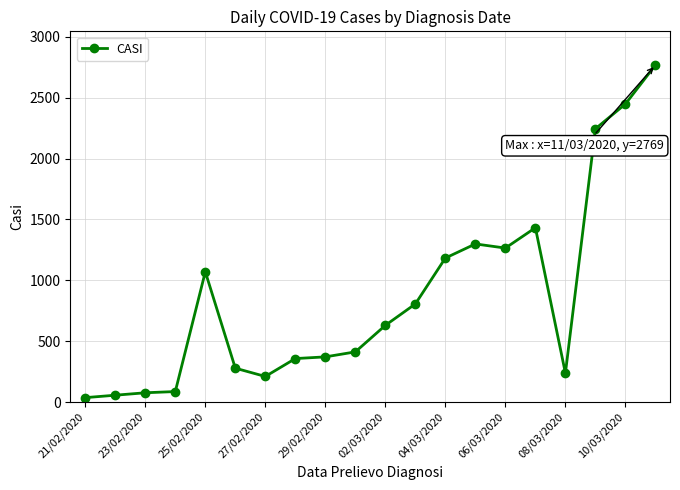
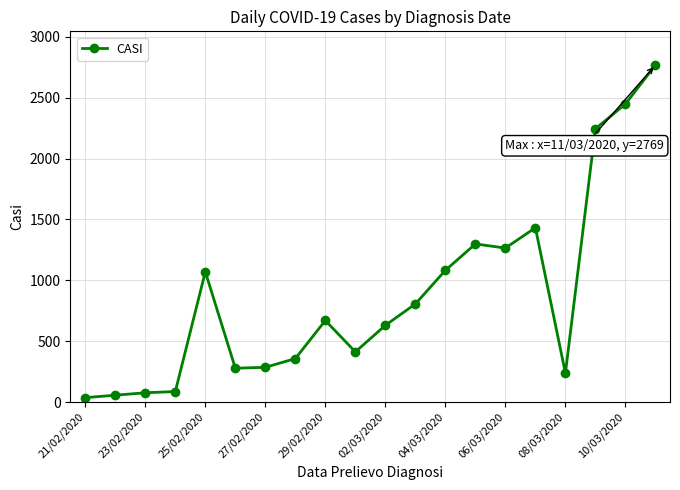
27/02/2020: 210 -> 290
29/02/2020: 370 -> 670
04/03/2020: 1180 -> 1080
